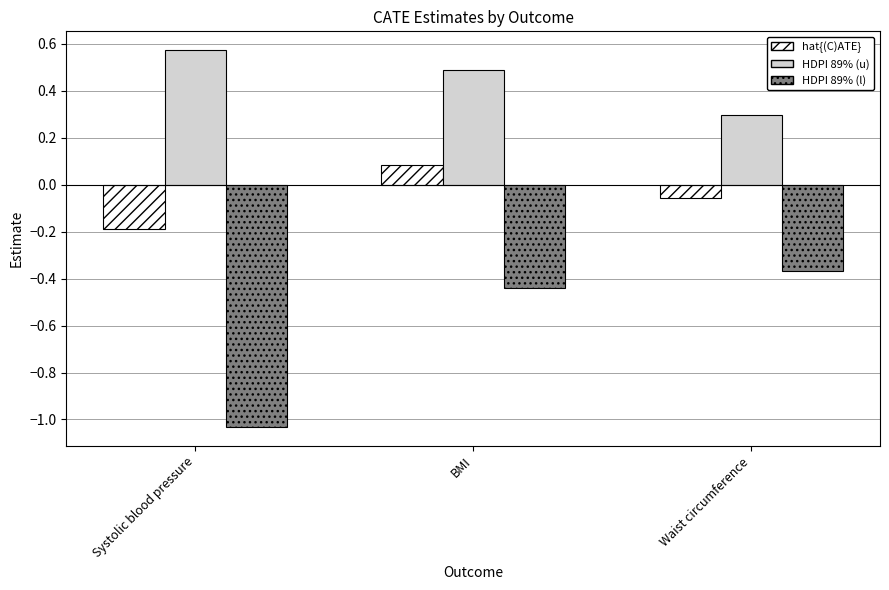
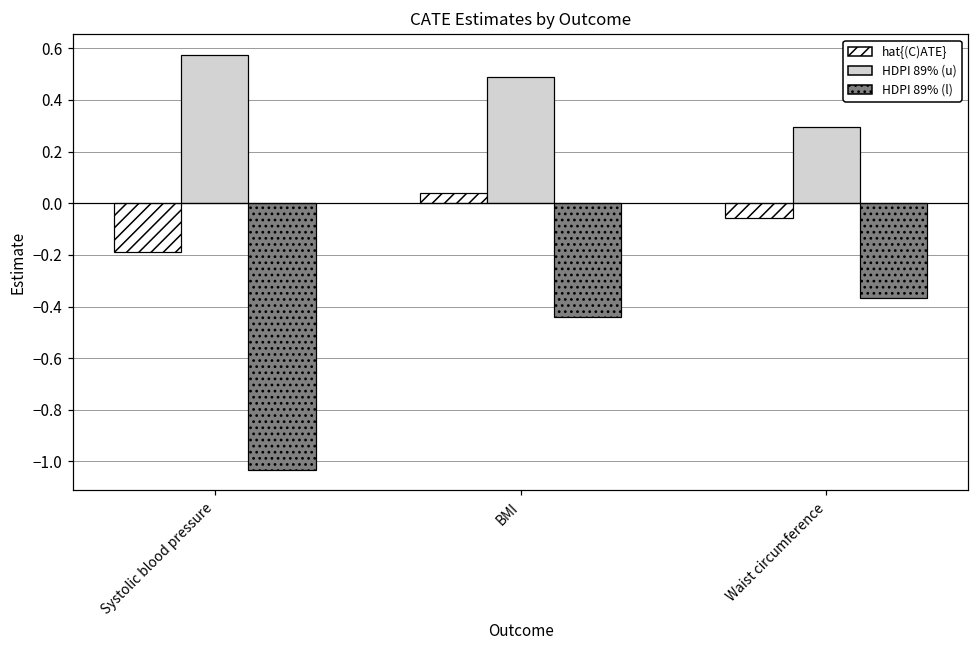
hat{(C)ATE}, BMI: 0.08 -> 0.04
